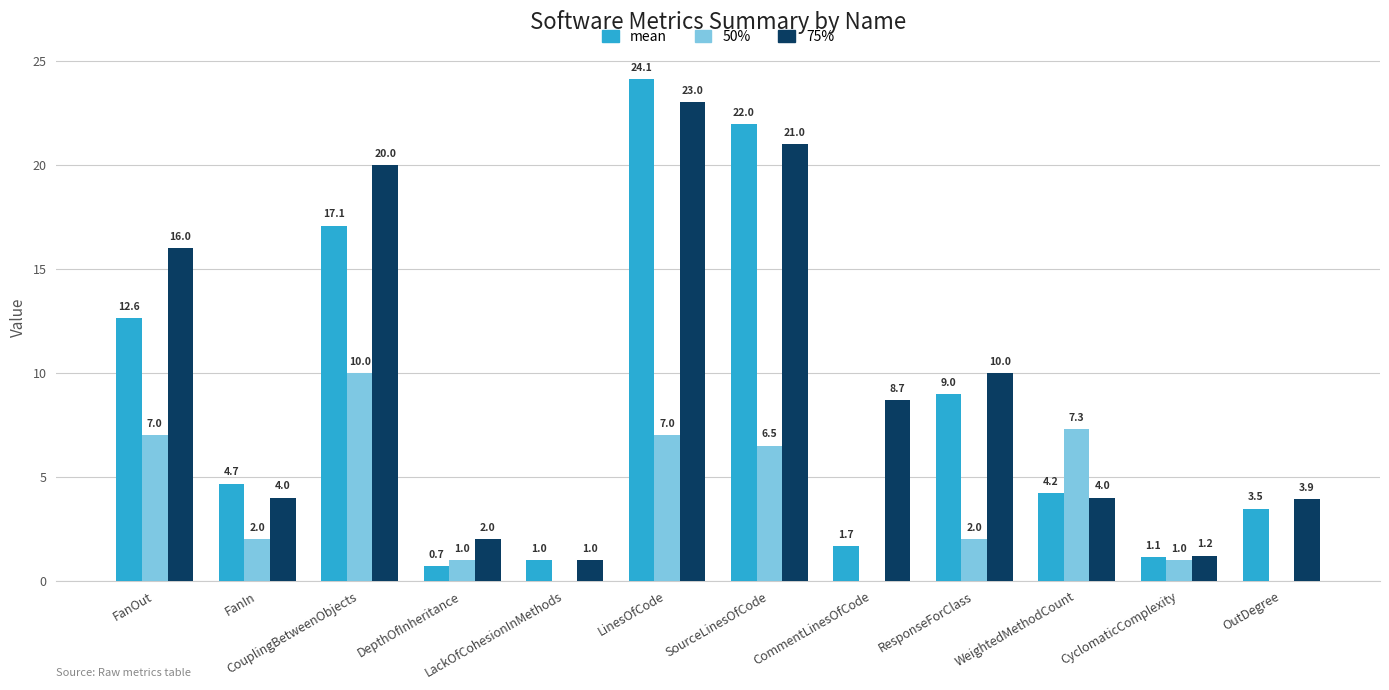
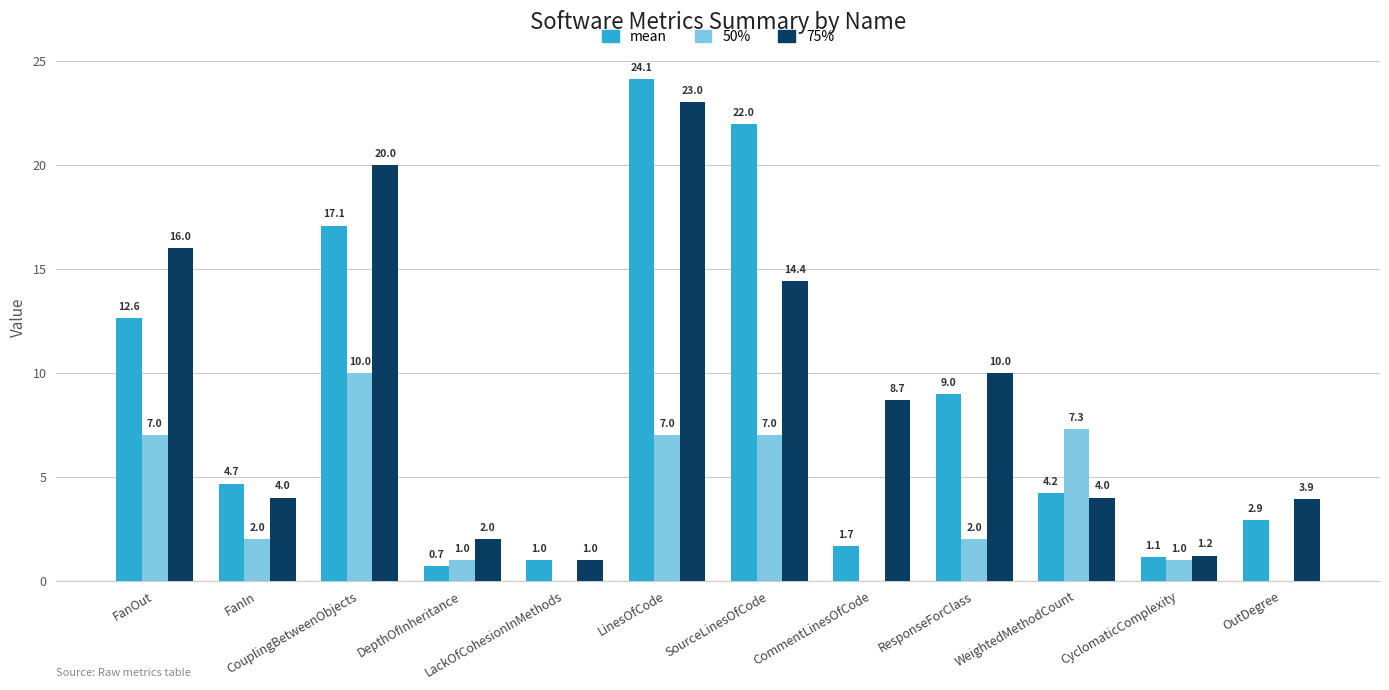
50%, SourceLinesOfCode: 6.5 -> 7.0
75%, SourceLinesOfCode: 21.0 -> 14.4
mean, OutDegree: 3.5 -> 2.9
